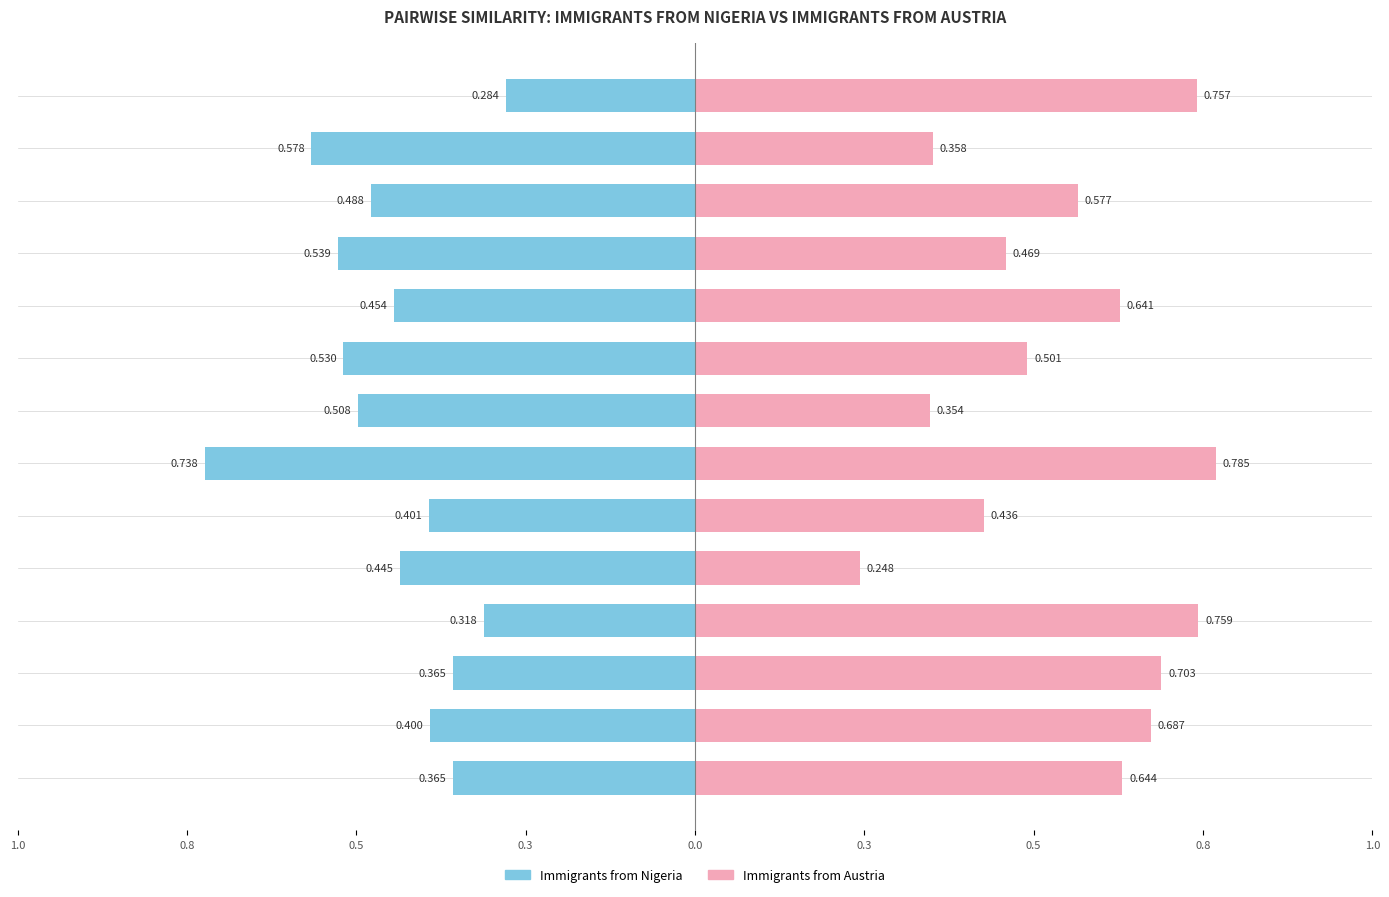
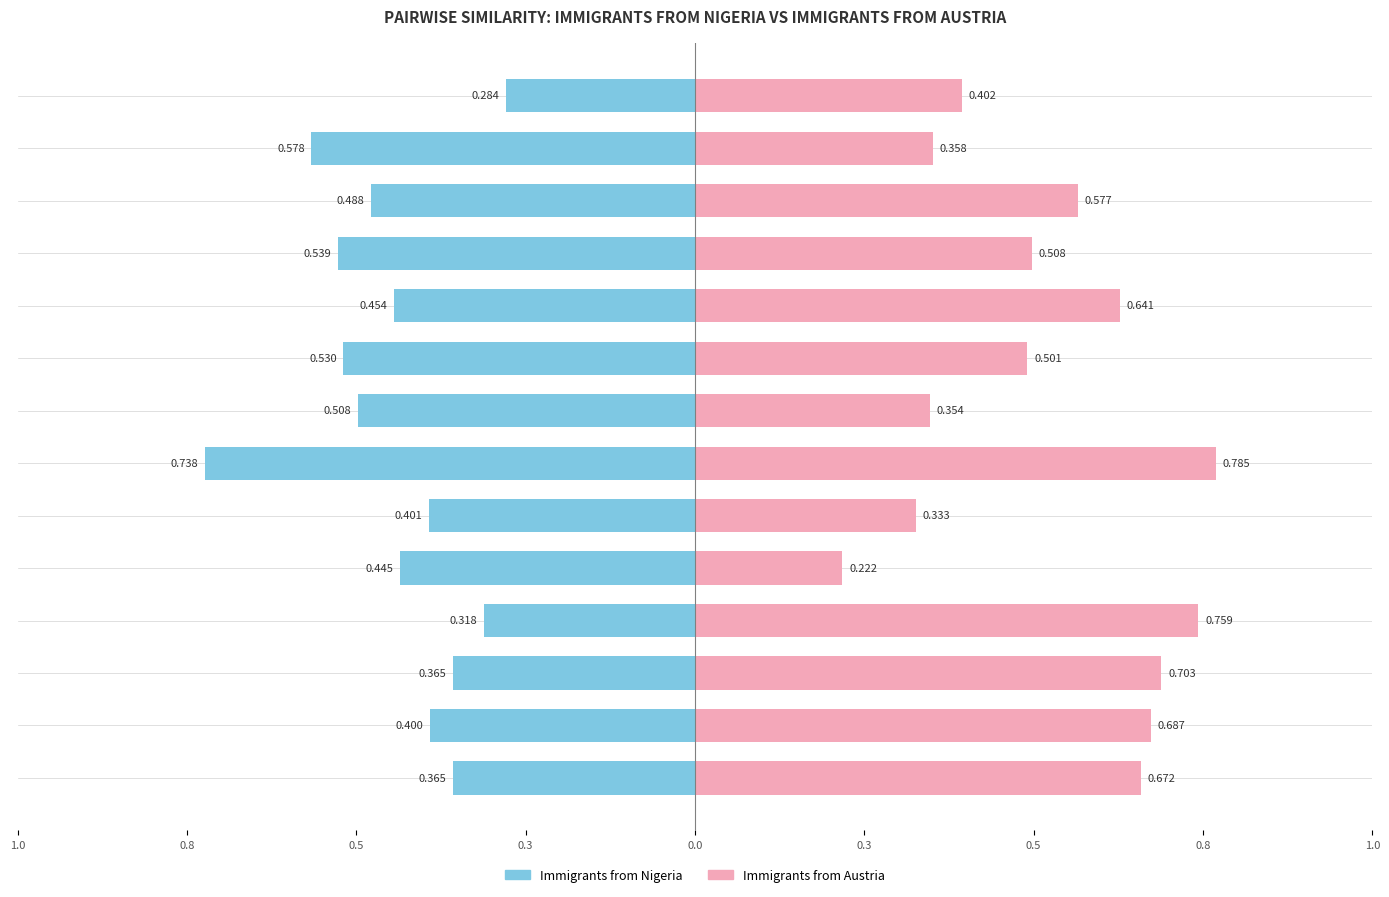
Immigrants from Austria, AlexL: 0.757 -> 0.402
Immigrants from Austria, Allie: 0.469 -> 0.508
Immigrants from Austria, Nicole: 0.436 -> 0.333
Immigrants from Austria, Olivia: 0.248 -> 0.222
Immigrants from Austria, Grace: 0.644 -> 0.672
